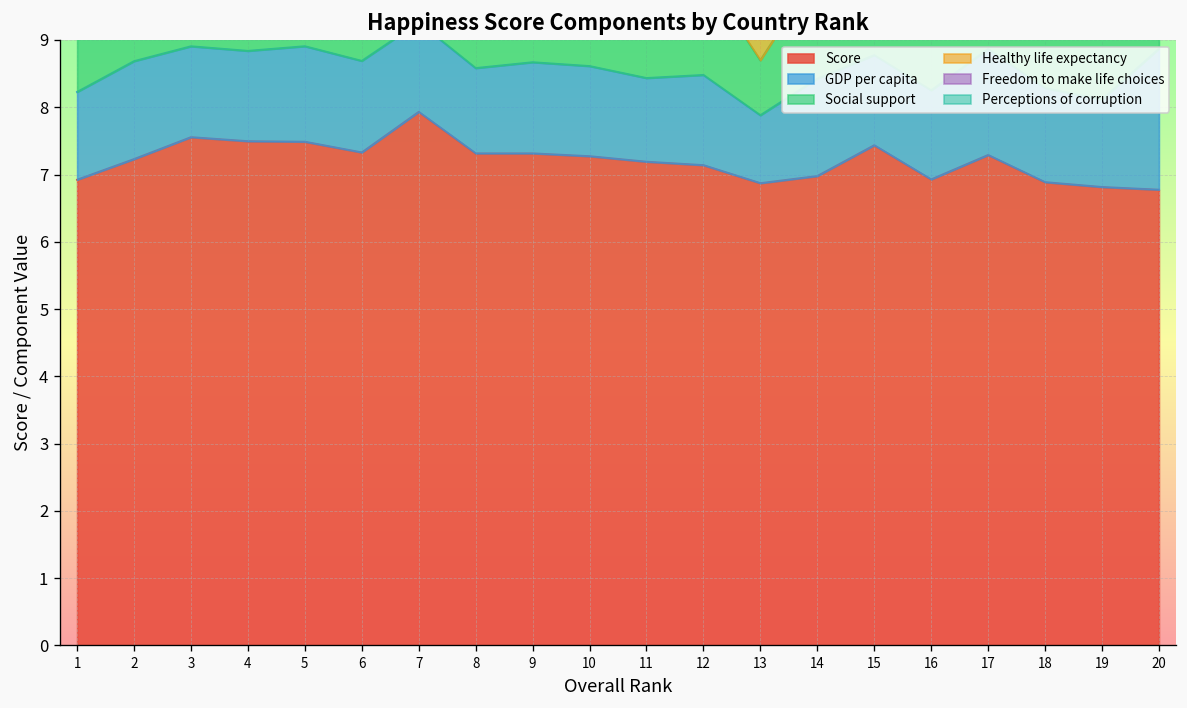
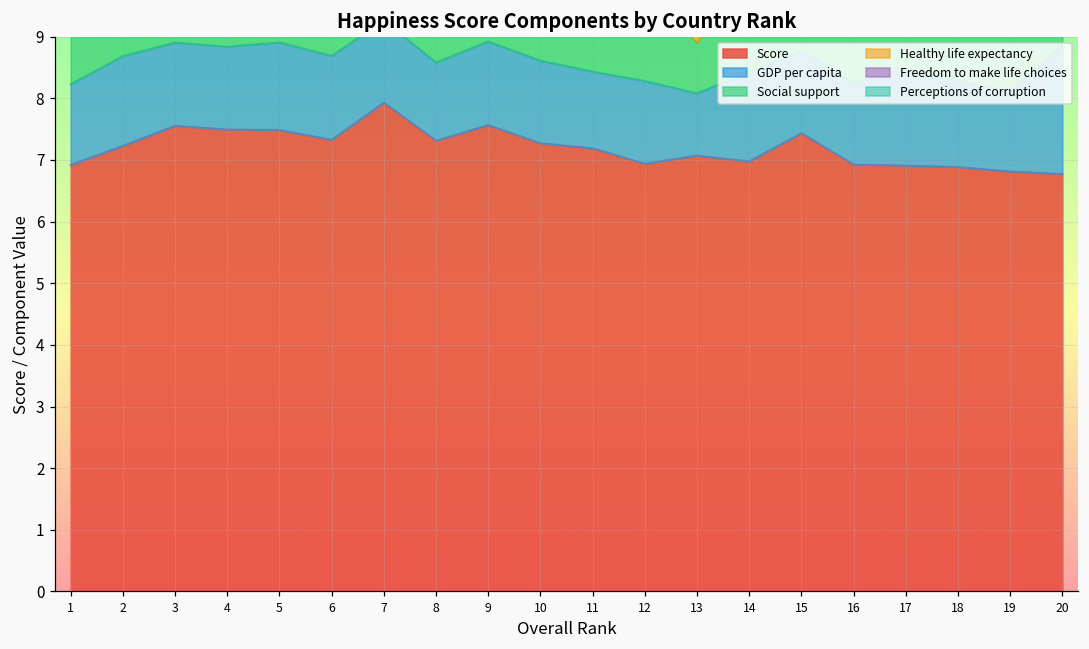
Score, 9: 7.3 -> 7.6
Score, 12: 7.1 -> 6.9
Score, 13: 6.9 -> 7.1
Score, 17: 7.3 -> 6.9
